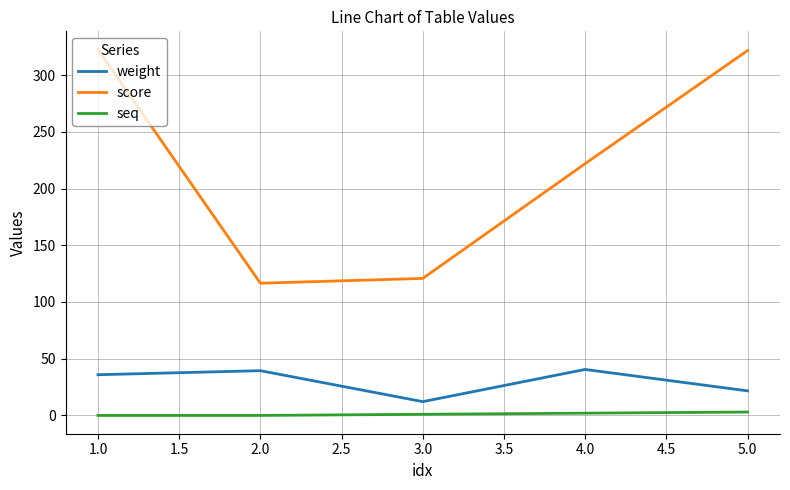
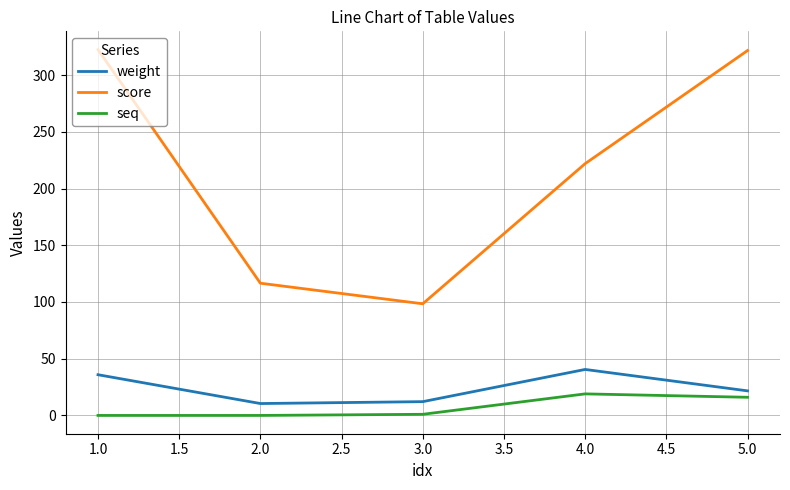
weight, 2.0: 39 -> 10
score, 3.0: 121 -> 98
seq, 4.0: 2 -> 19
seq, 5.0: 3 -> 16
